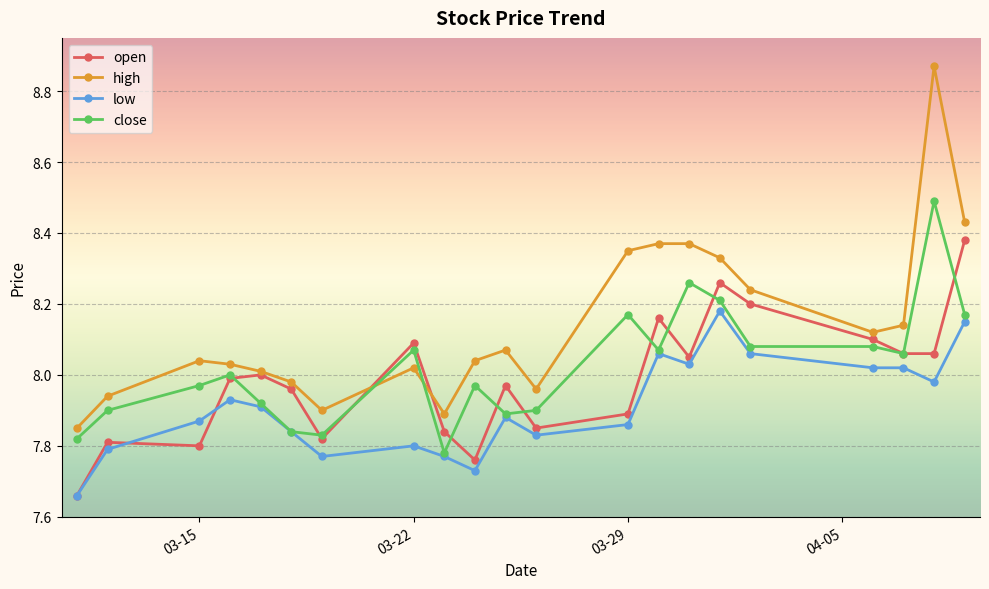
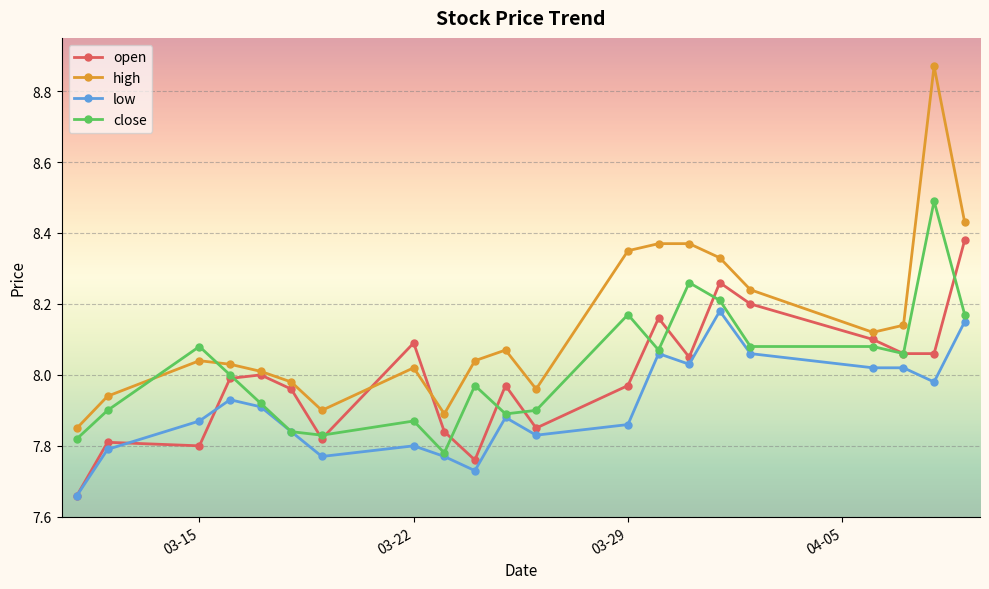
close, 03-15: 7.97 -> 8.08
close, 03-22: 8.07 -> 7.87
open, 03-29: 7.89 -> 7.97
